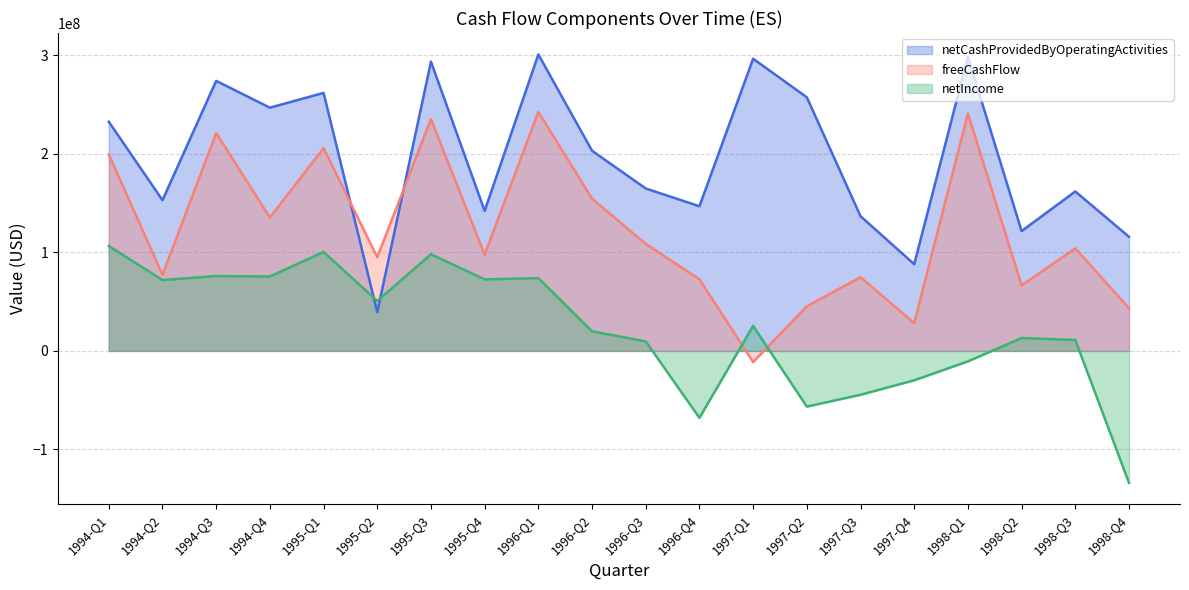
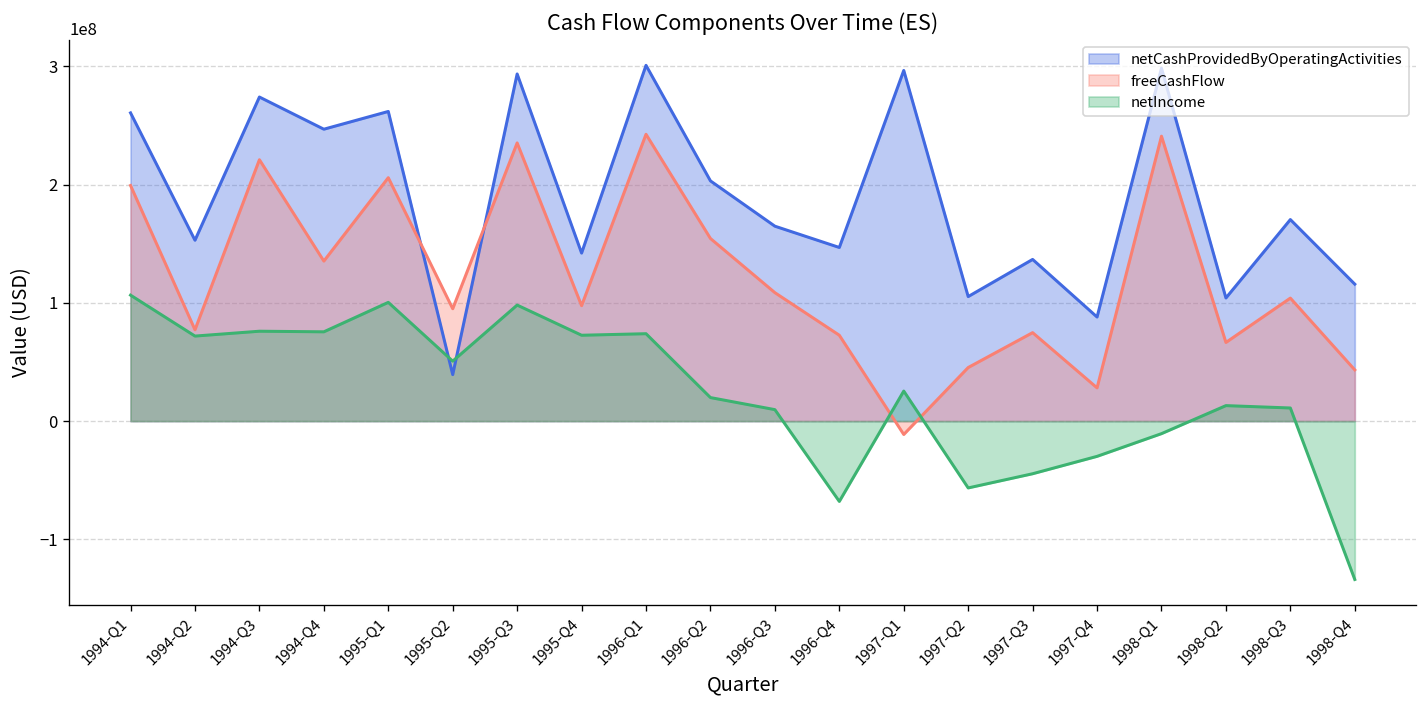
netCashProvidedByOperatingActivities, 1994-Q1: 230000000 -> 260000000
netCashProvidedByOperatingActivities, 1997-Q2: 260000000 -> 110000000
netCashProvidedByOperatingActivities, 1998-Q2: 120000000 -> 100000000
netCashProvidedByOperatingActivities, 1998-Q3: 160000000 -> 170000000
